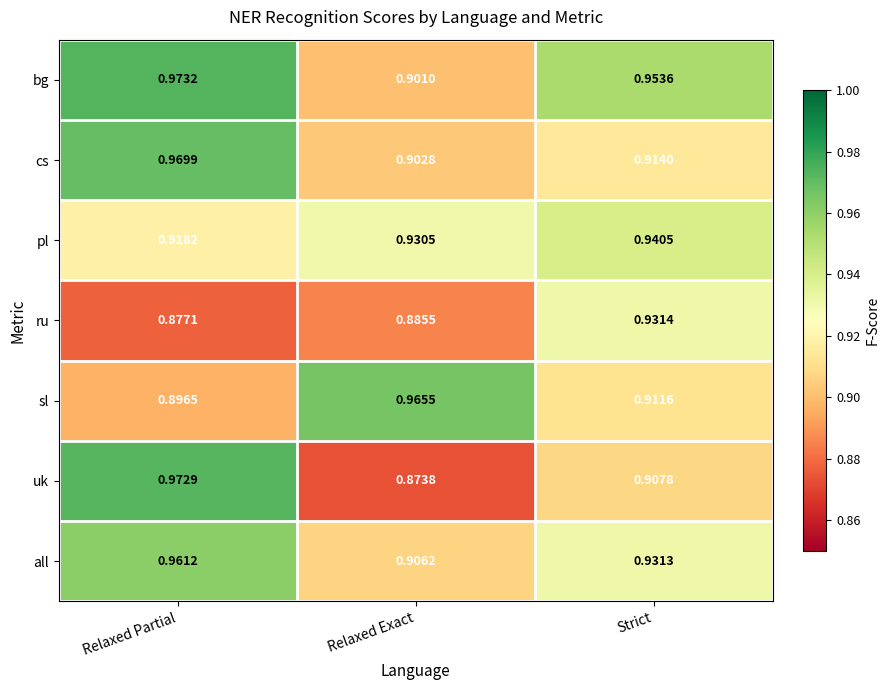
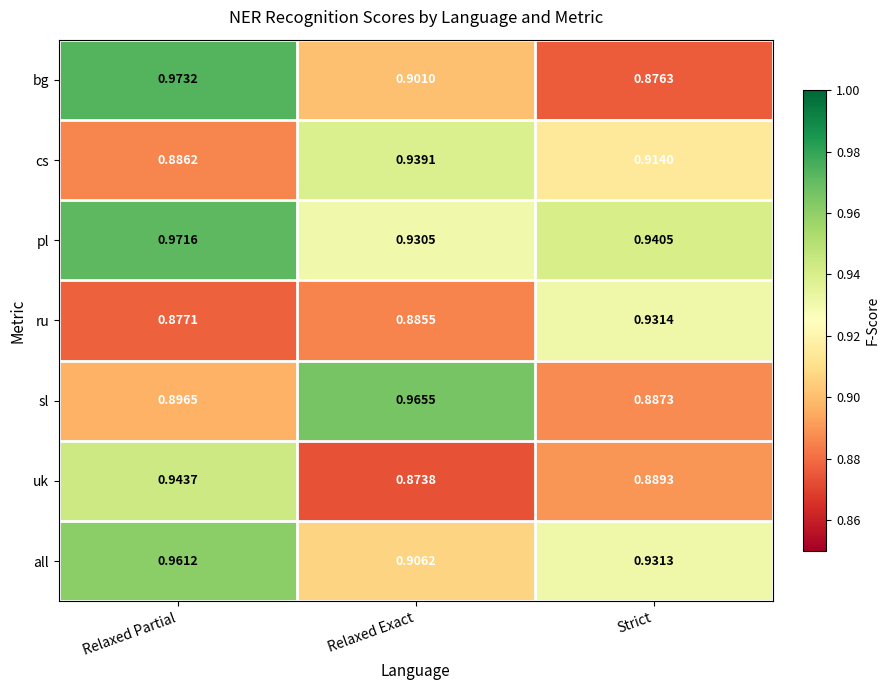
bg, Strict: 0.9536 -> 0.8763
cs, Relaxed Partial: 0.9699 -> 0.8862
cs, Relaxed Exact: 0.9028 -> 0.9391
pl, Relaxed Partial: 0.9182 -> 0.9716
sl, Strict: 0.9116 -> 0.8873
uk, Relaxed Partial: 0.9729 -> 0.9437
uk, Strict: 0.9078 -> 0.8893
